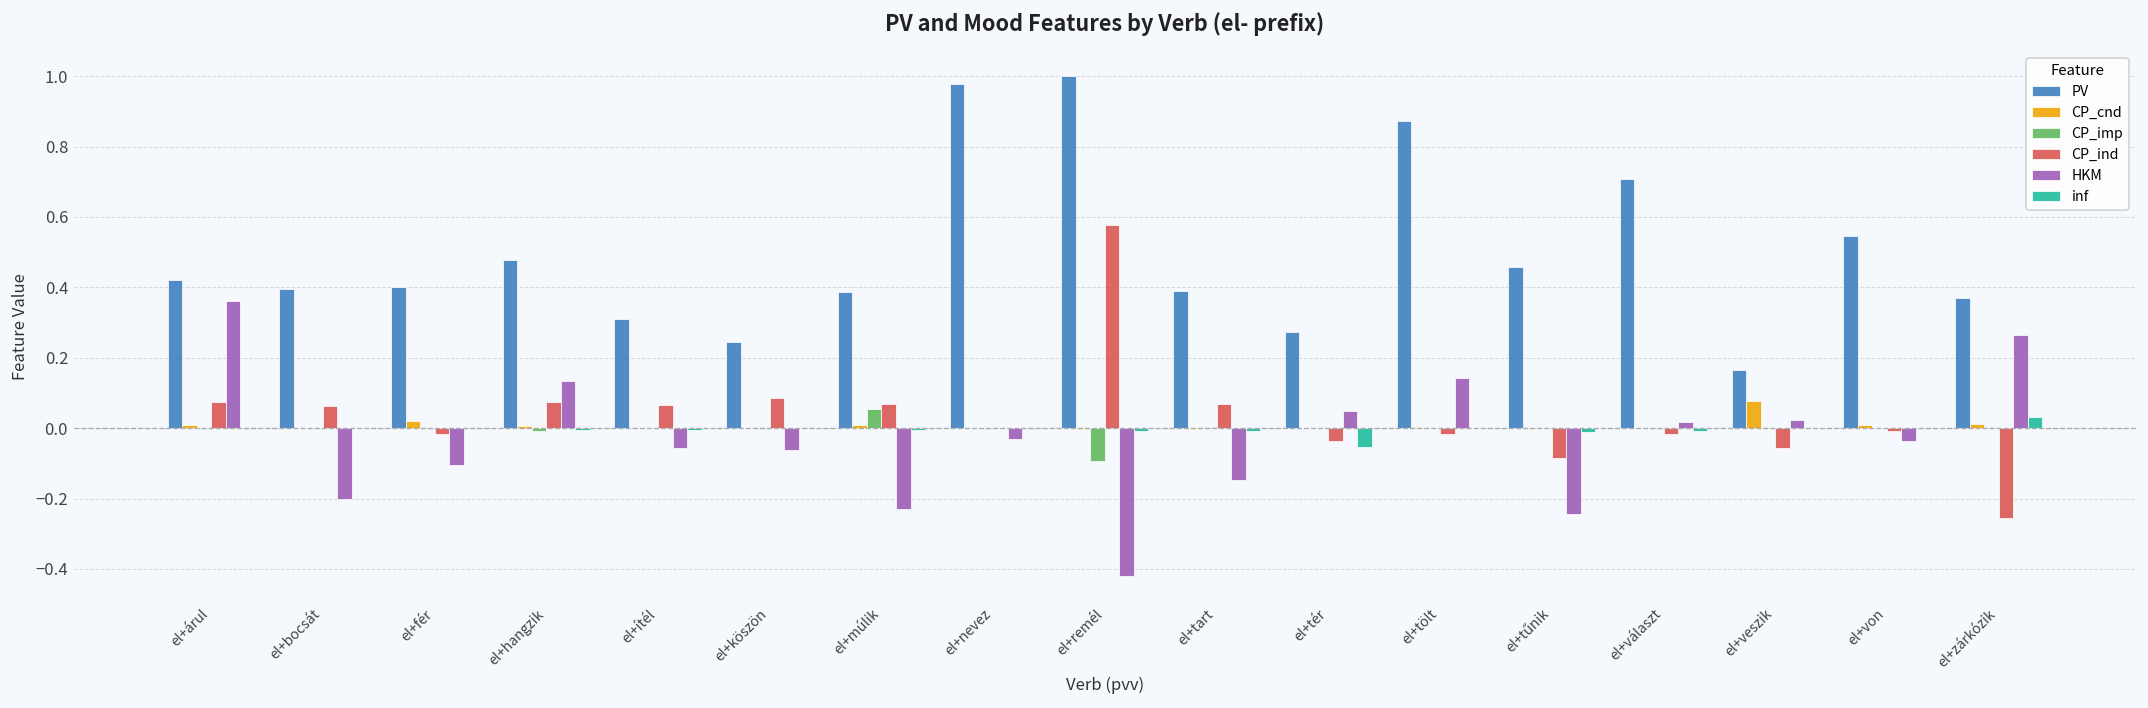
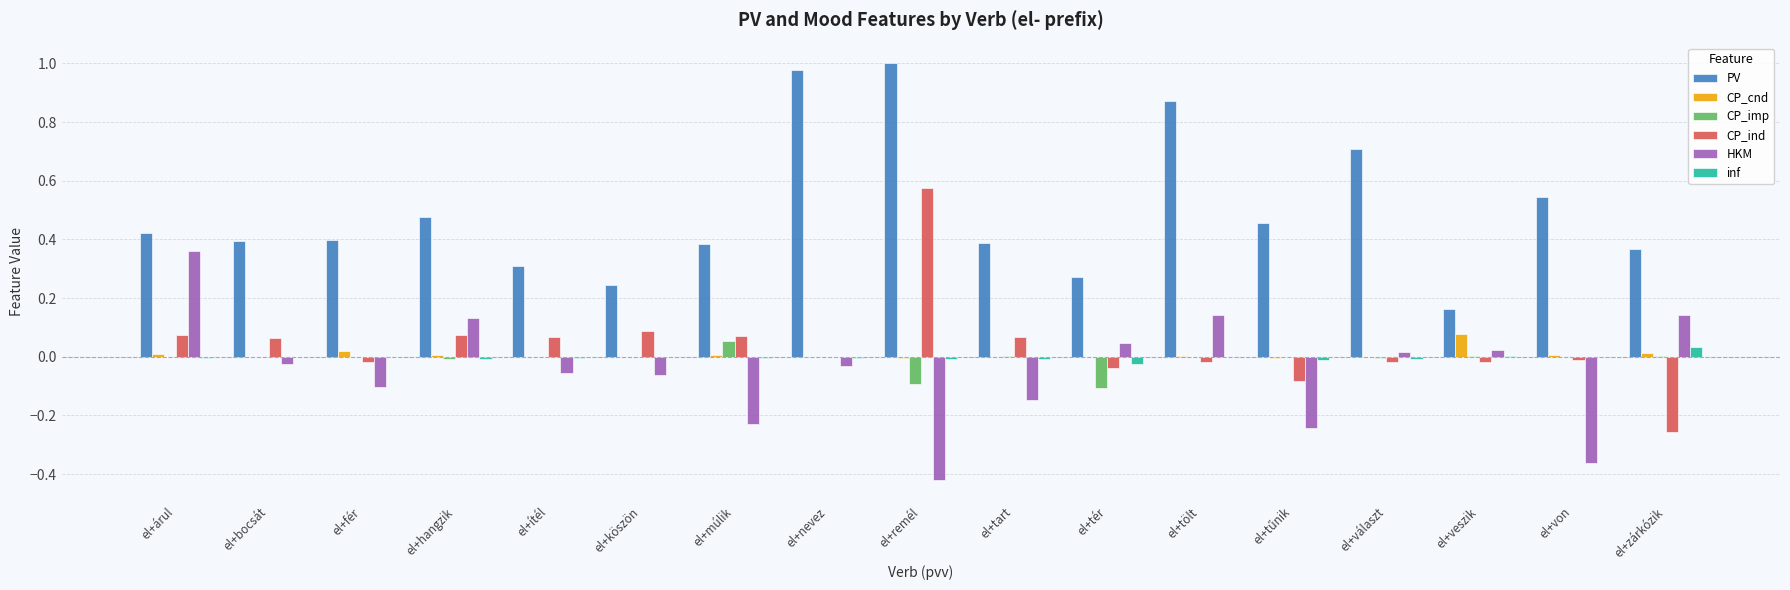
HKM, el+bocsát: -0.20 -> -0.02
CP_imp, el+tér: 0.00 -> -0.11
inf, el+tér: -0.05 -> -0.02
CP_ind, el+veszik: -0.06 -> -0.02
HKM, el+von: -0.04 -> -0.36
HKM, el+zárkózik: 0.26 -> 0.14
